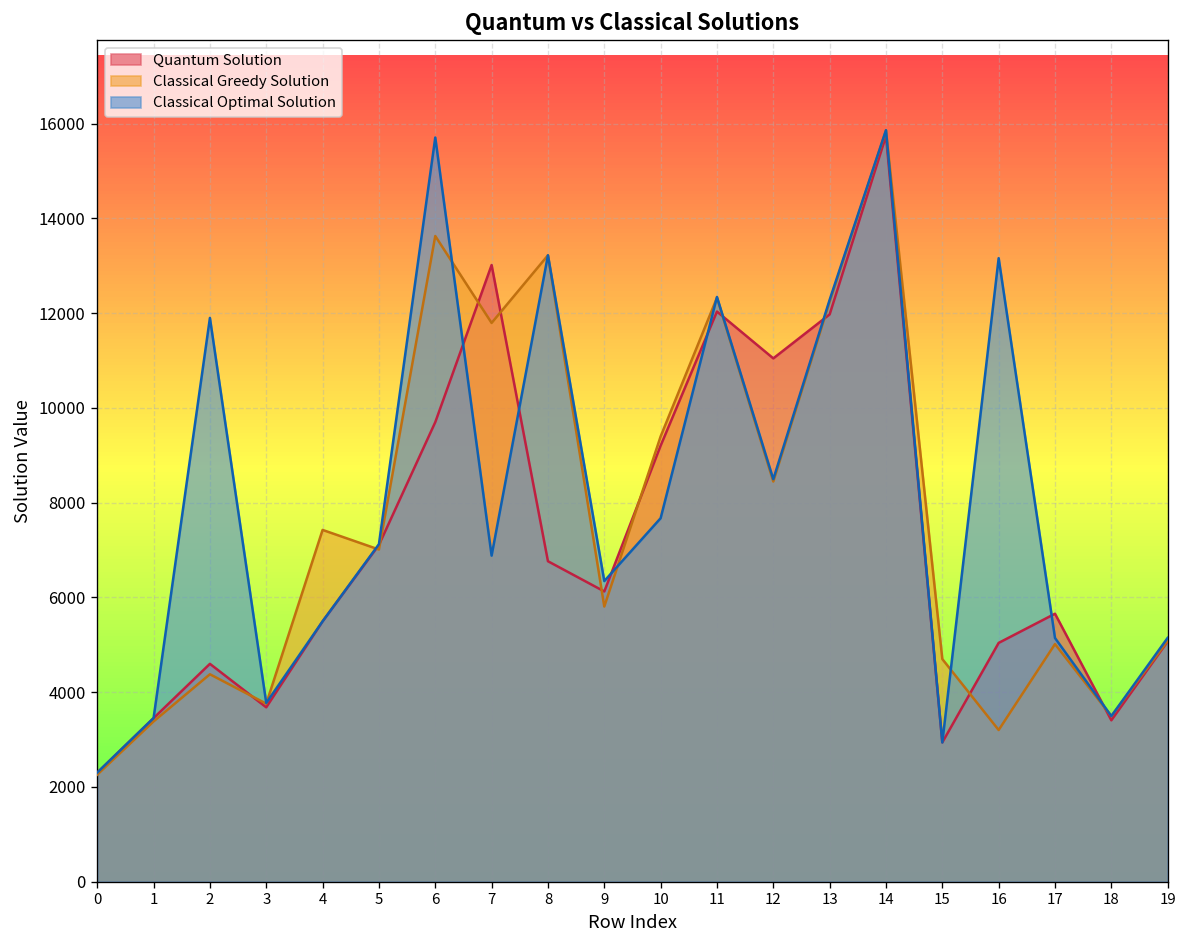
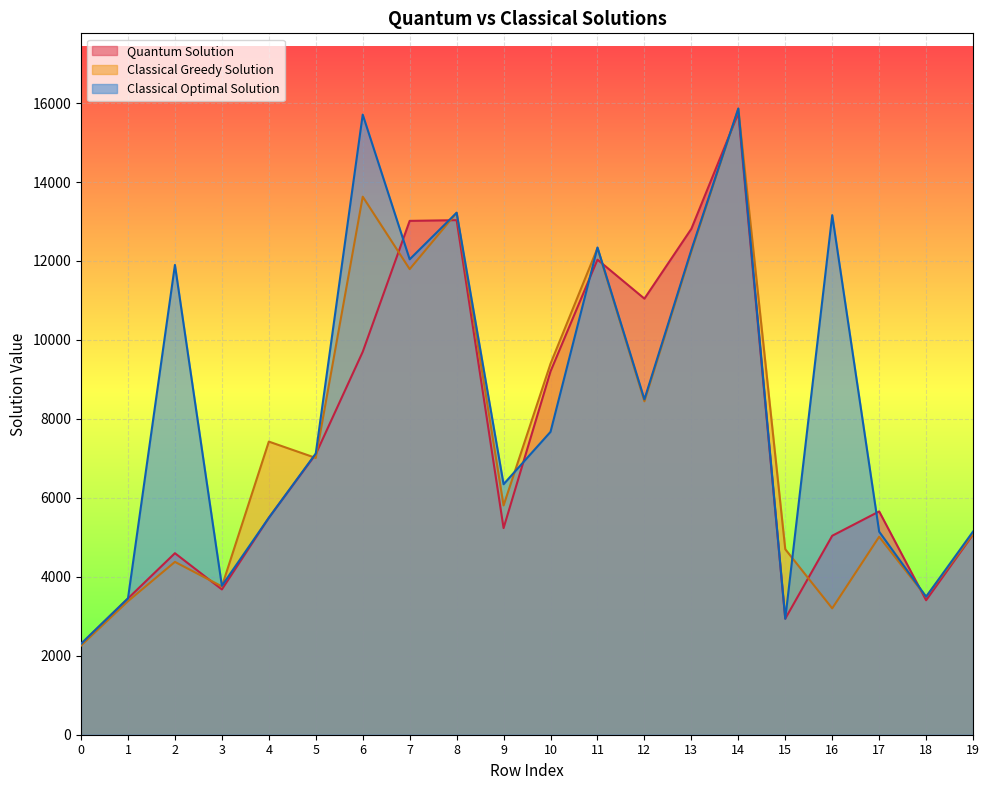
Classical Optimal Solution, 7: 6900 -> 12000
Quantum Solution, 8: 6800 -> 13000
Quantum Solution, 9: 6100 -> 5200
Quantum Solution, 13: 12000 -> 12800
